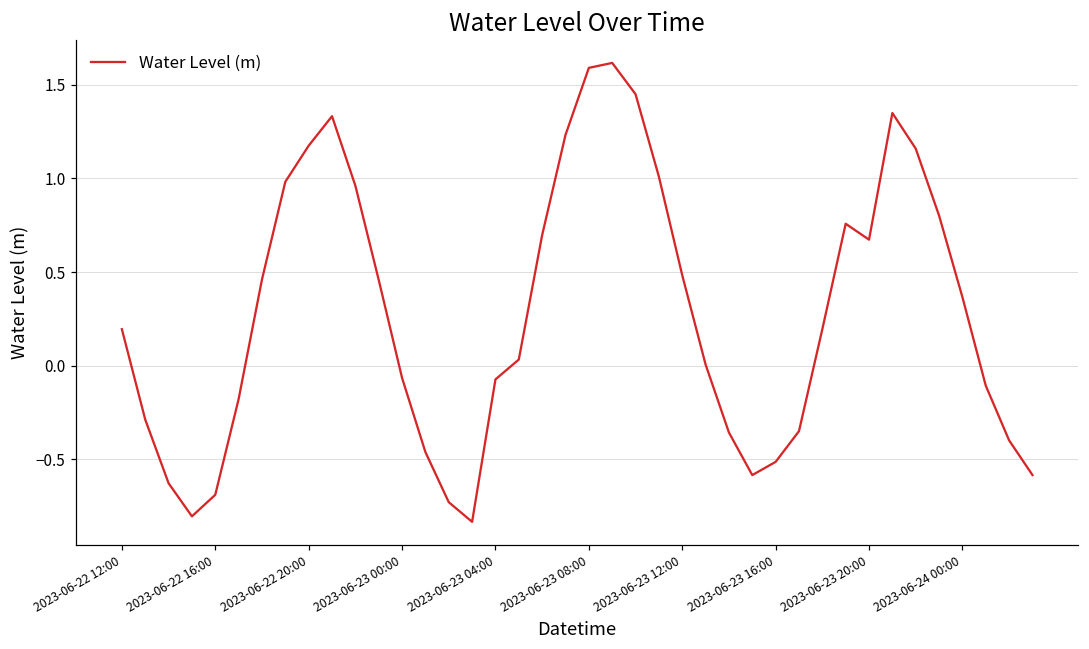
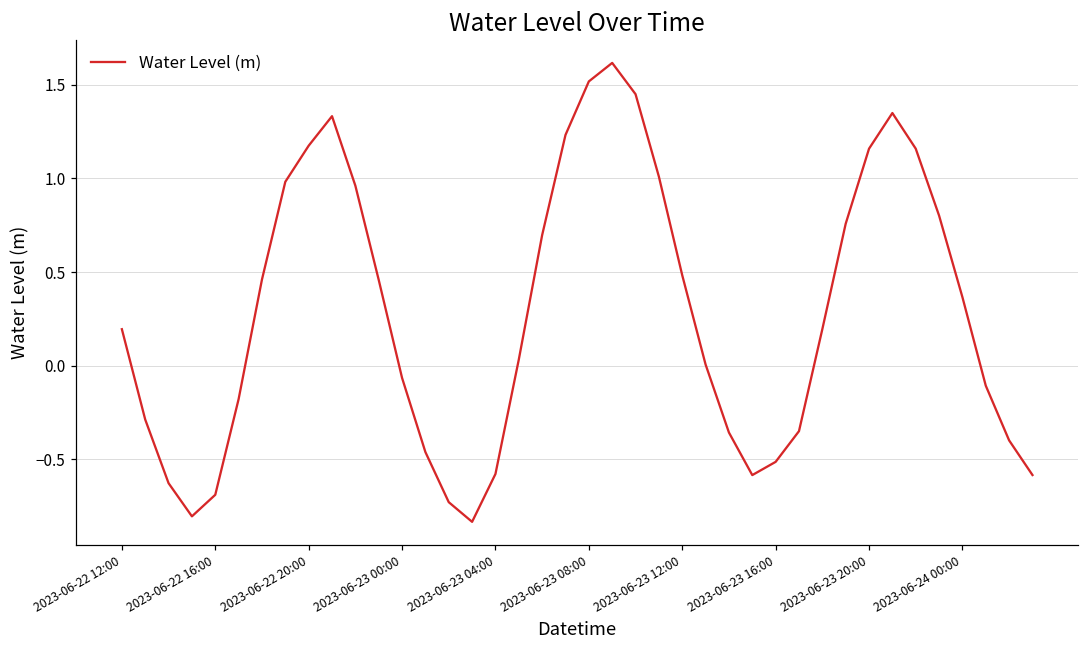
2023-06-23 04:00: -0.07 -> -0.58
2023-06-23 08:00: 1.59 -> 1.52
2023-06-23 20:00: 0.67 -> 1.16
